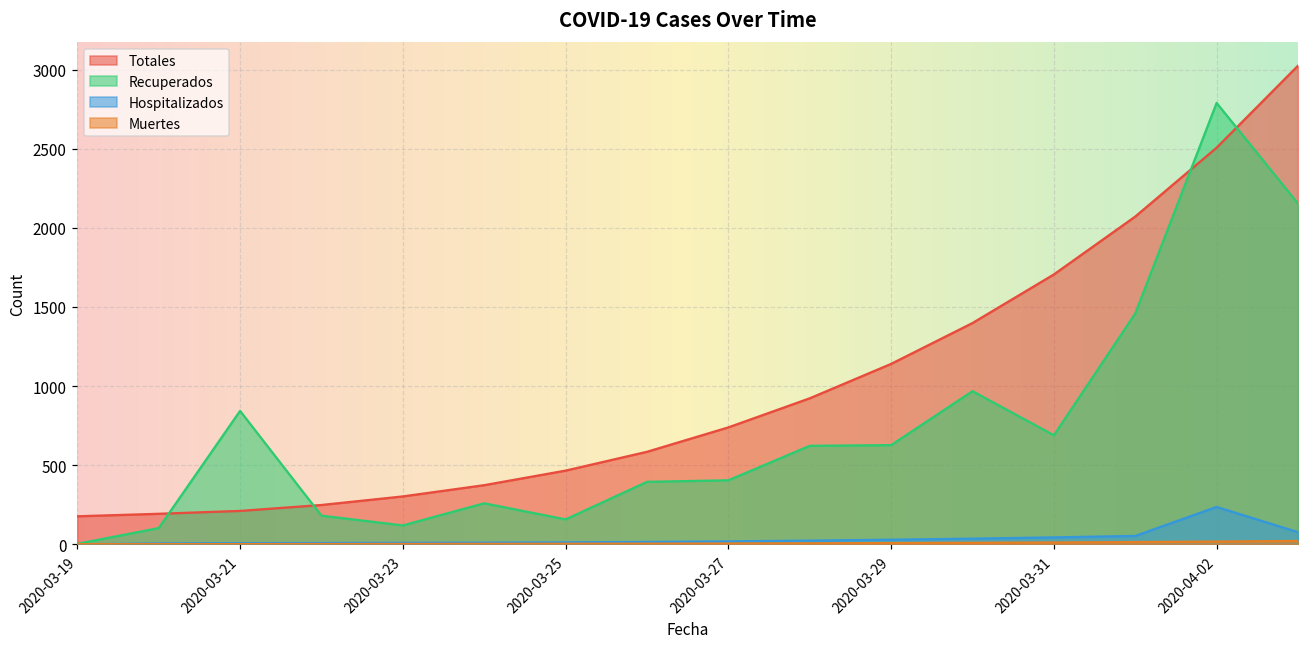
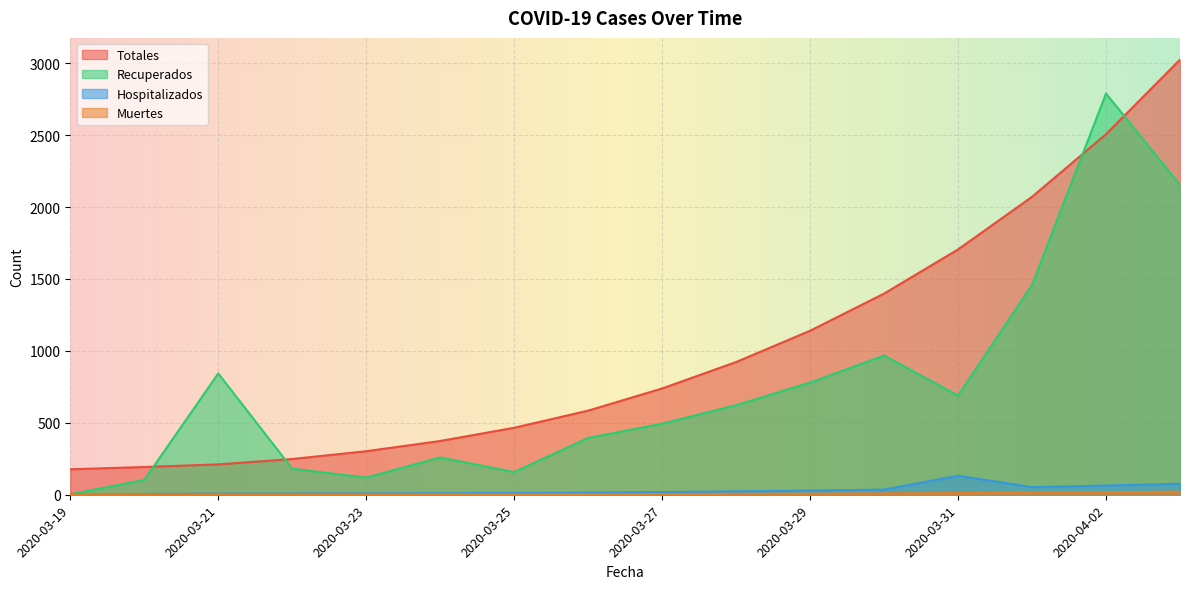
Recuperados, 2020-03-27: 400 -> 490
Recuperados, 2020-03-29: 630 -> 780
Hospitalizados, 2020-03-31: 40 -> 130
Hospitalizados, 2020-04-02: 240 -> 60
